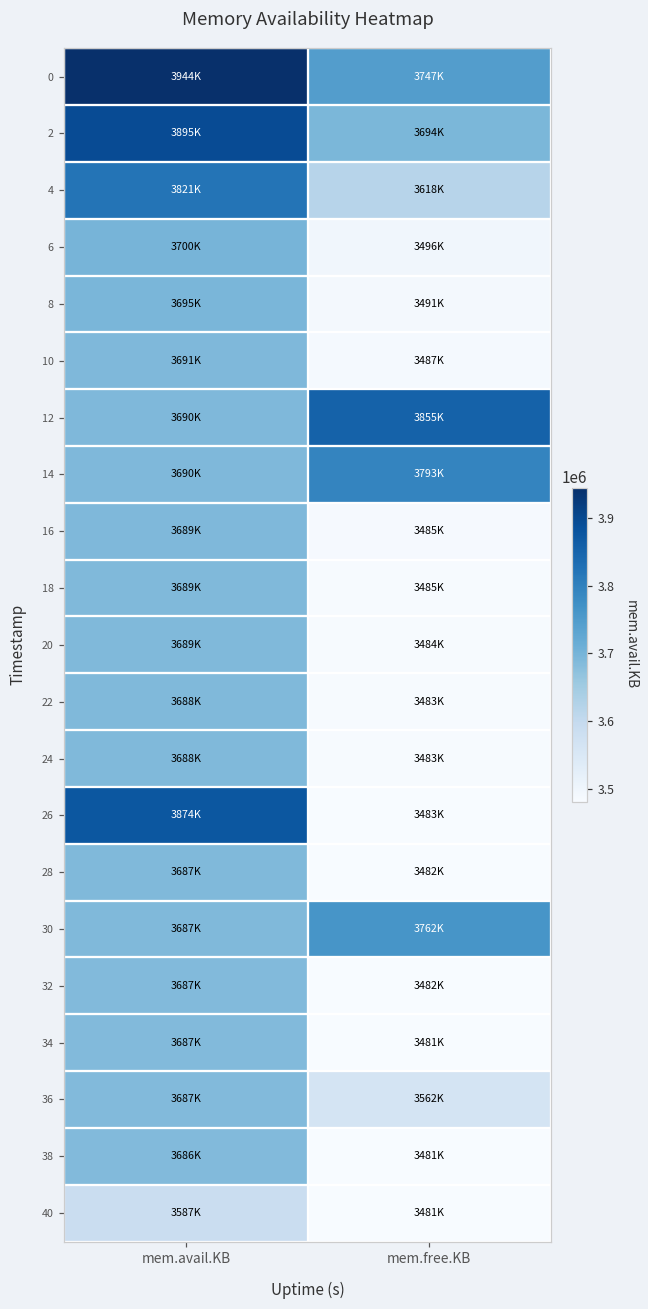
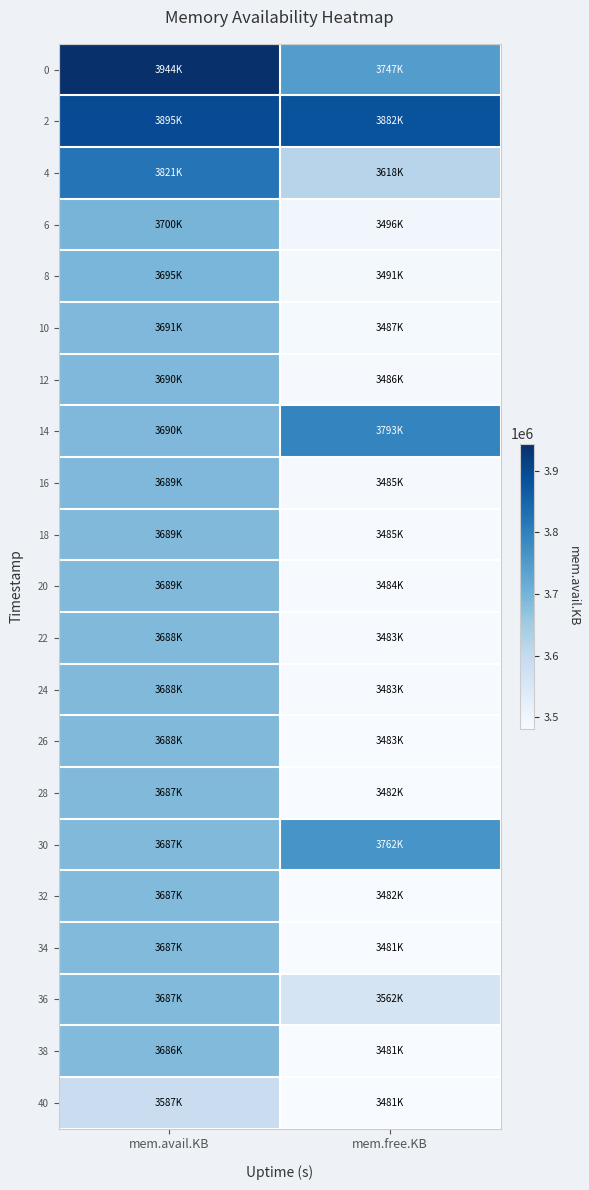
2, mem.free.KB: 3694K -> 3882K
12, mem.free.KB: 3855K -> 3486K
26, mem.avail.KB: 3874K -> 3688K
